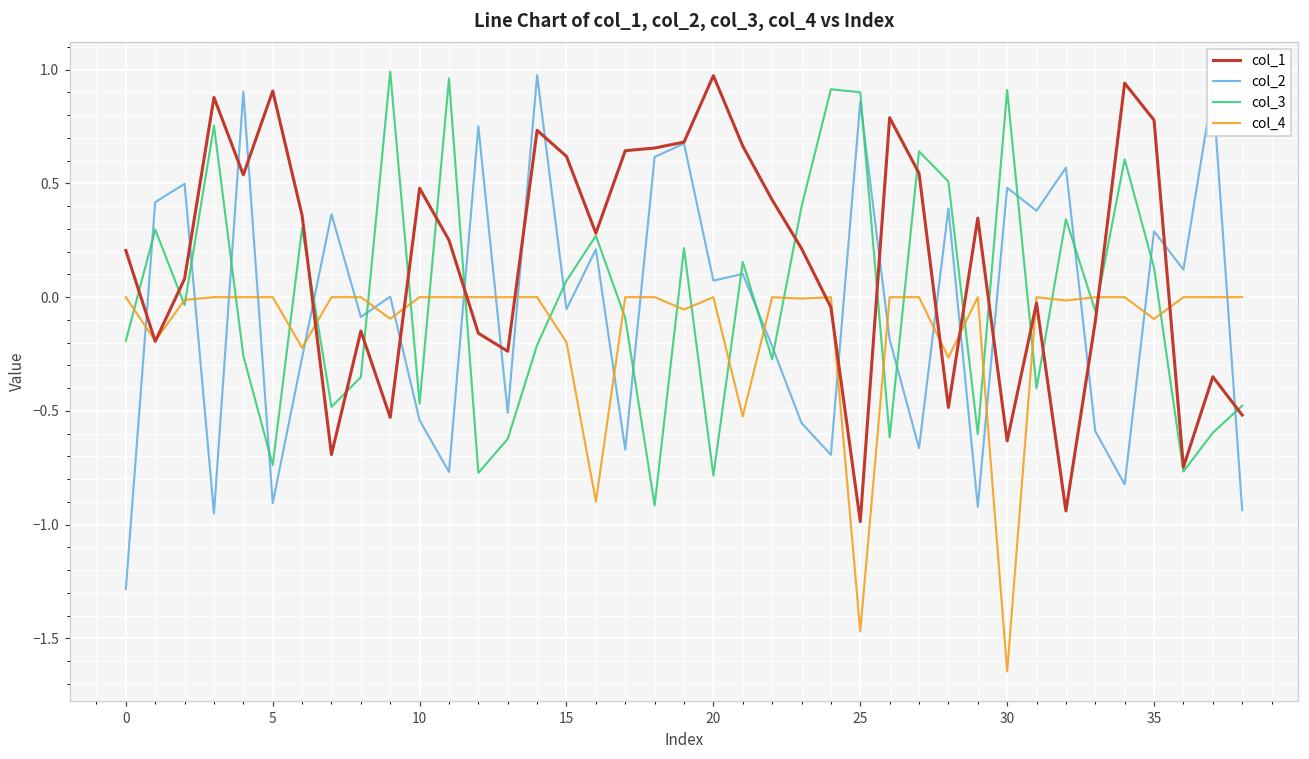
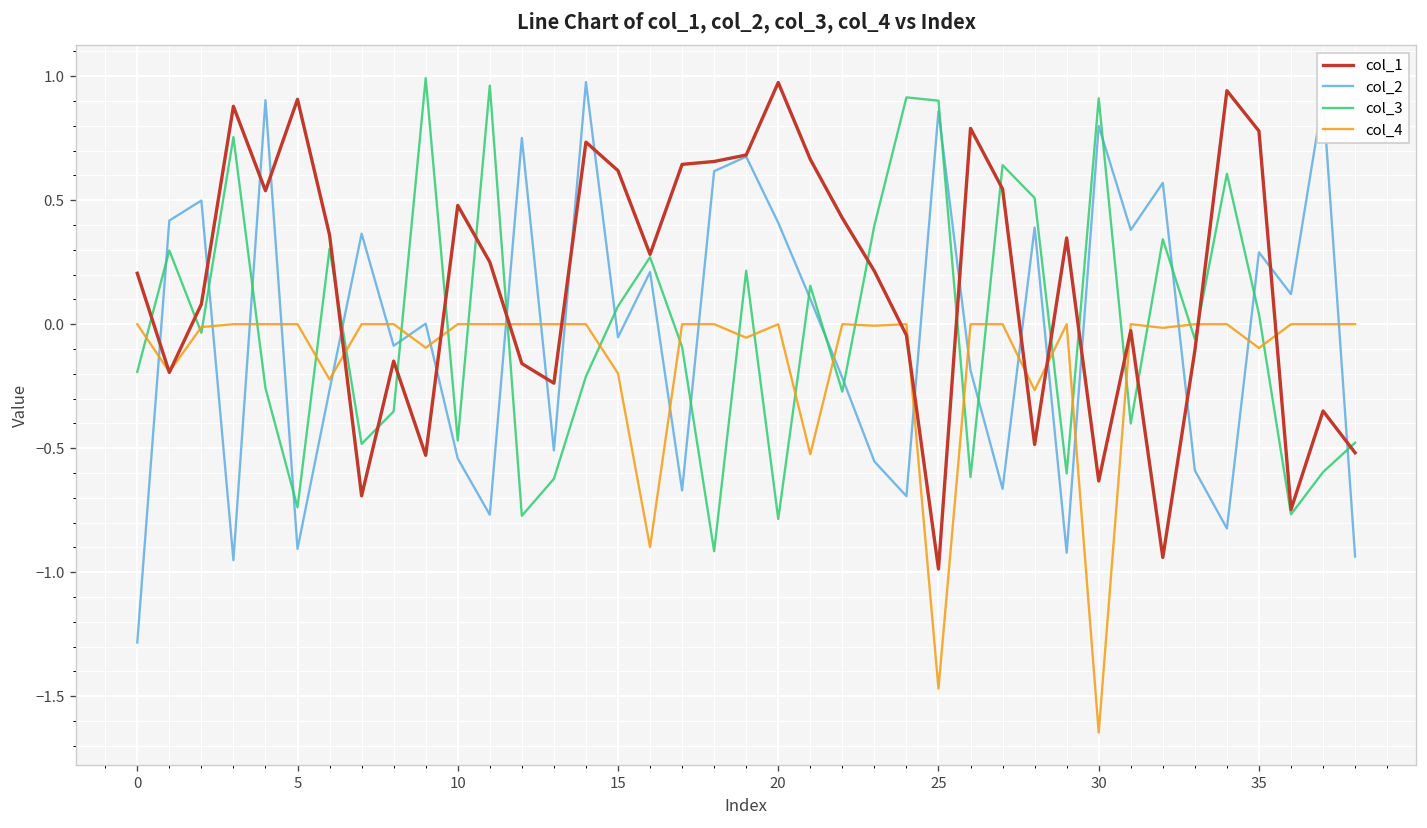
col_2, 20: 0.07 -> 0.41
col_2, 30: 0.48 -> 0.80
col_3, 35: 0.13 -> 0.04
